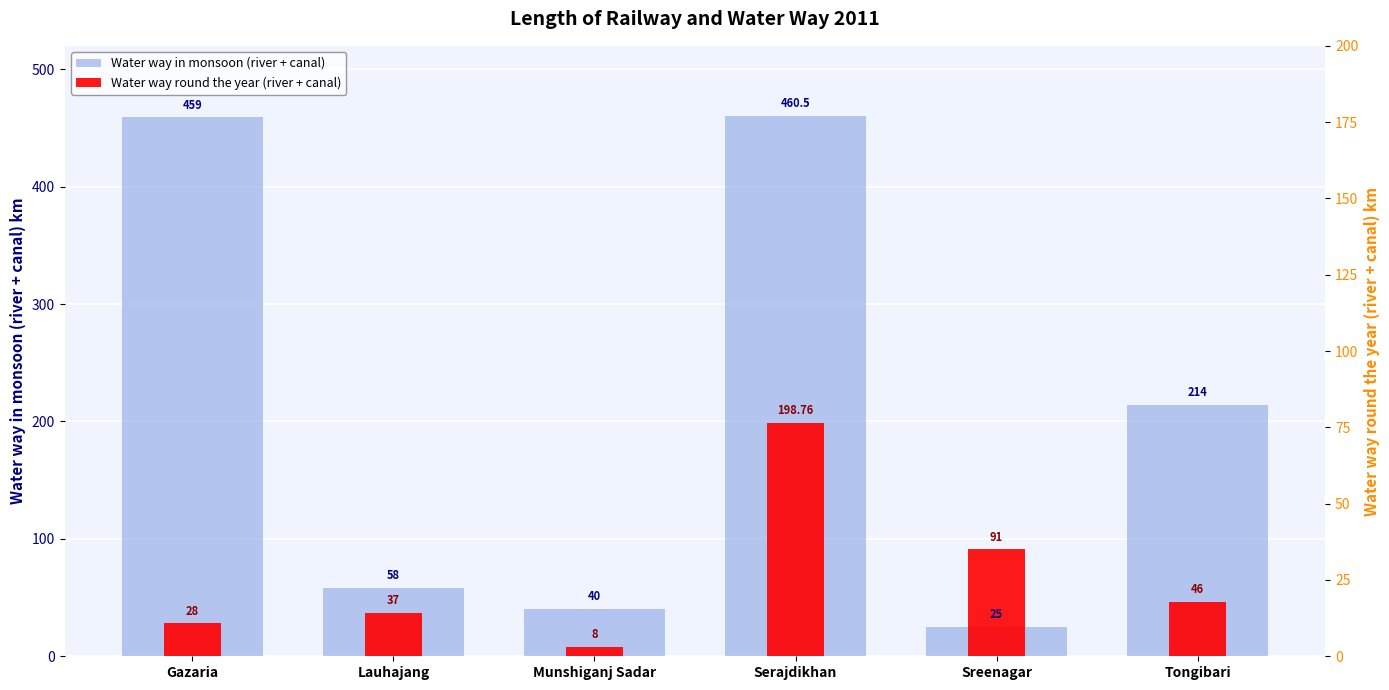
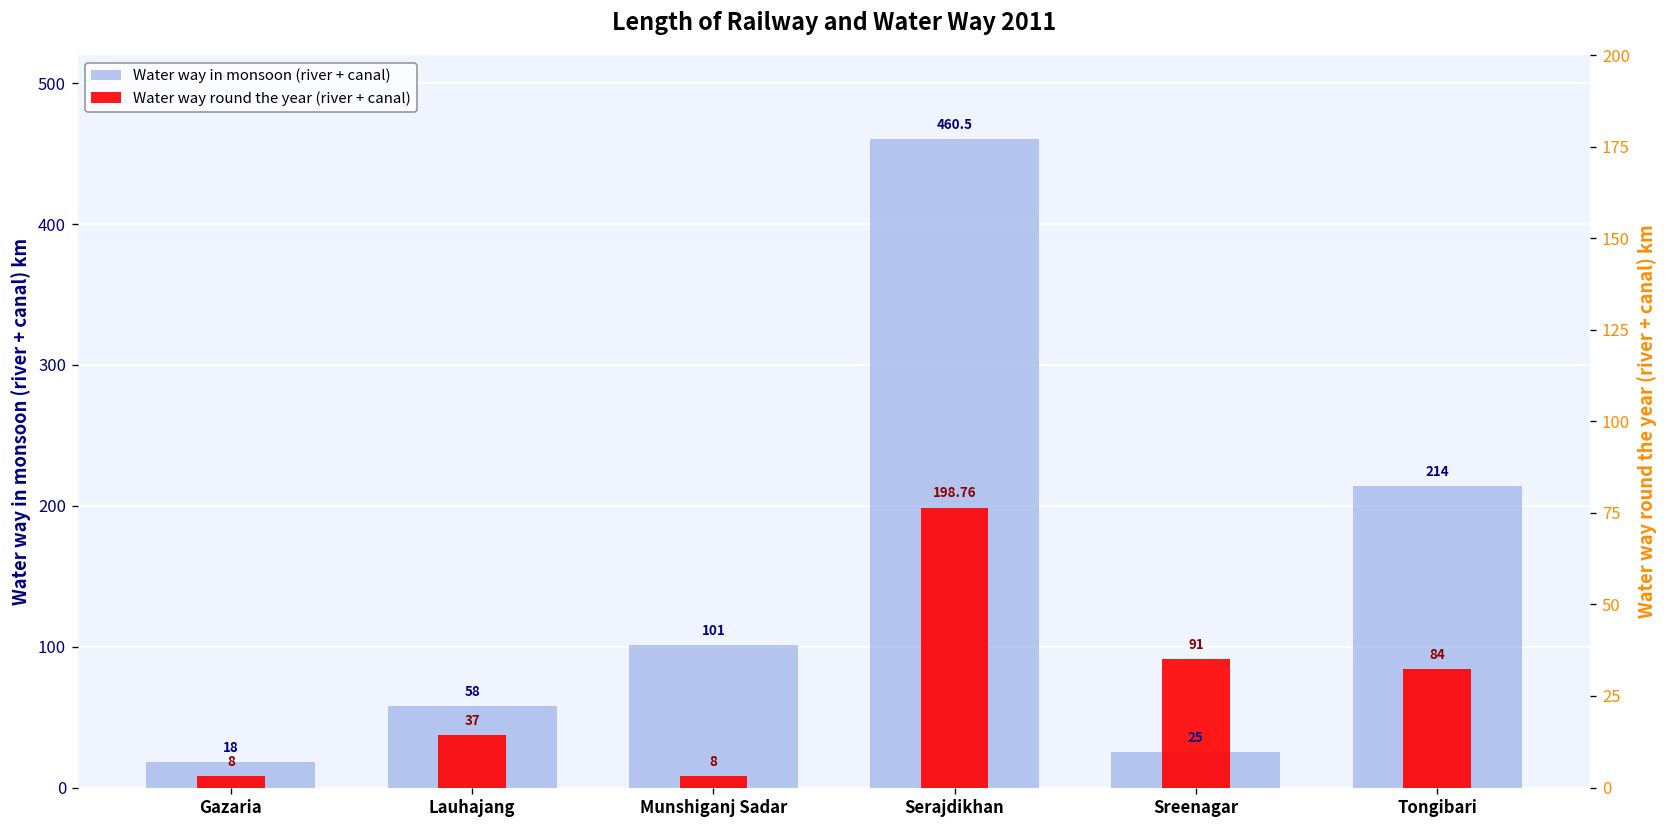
Water way in monsoon (river + canal), Gazaria: 459 -> 18
Water way round the year (river + canal), Gazaria: 28 -> 8
Water way in monsoon (river + canal), Munshiganj Sadar: 40 -> 101
Water way round the year (river + canal), Tongibari: 46 -> 84
